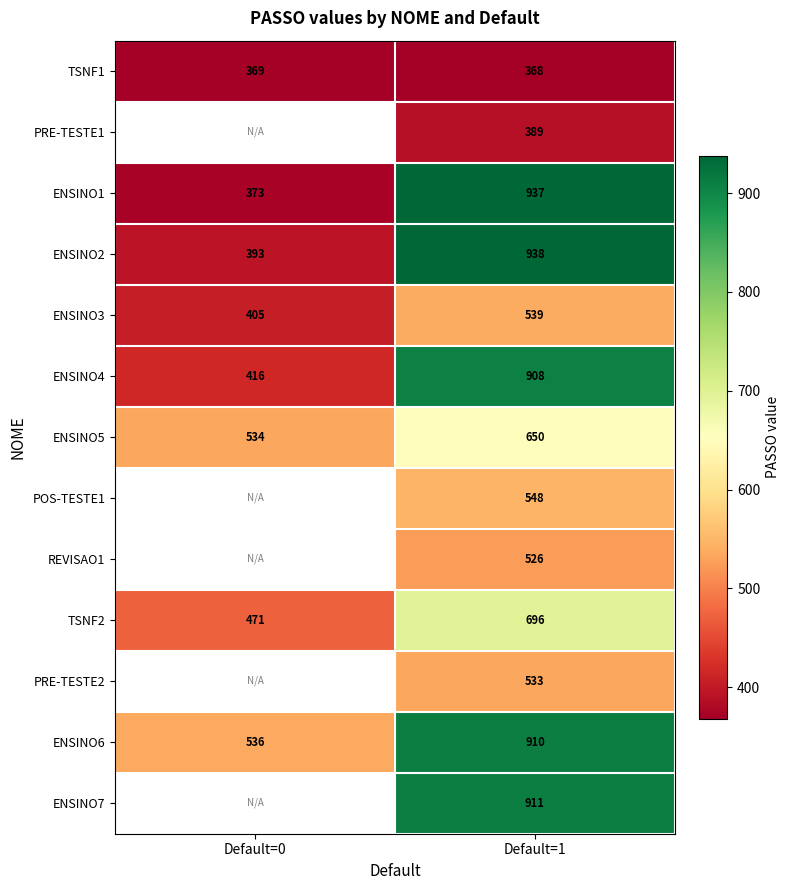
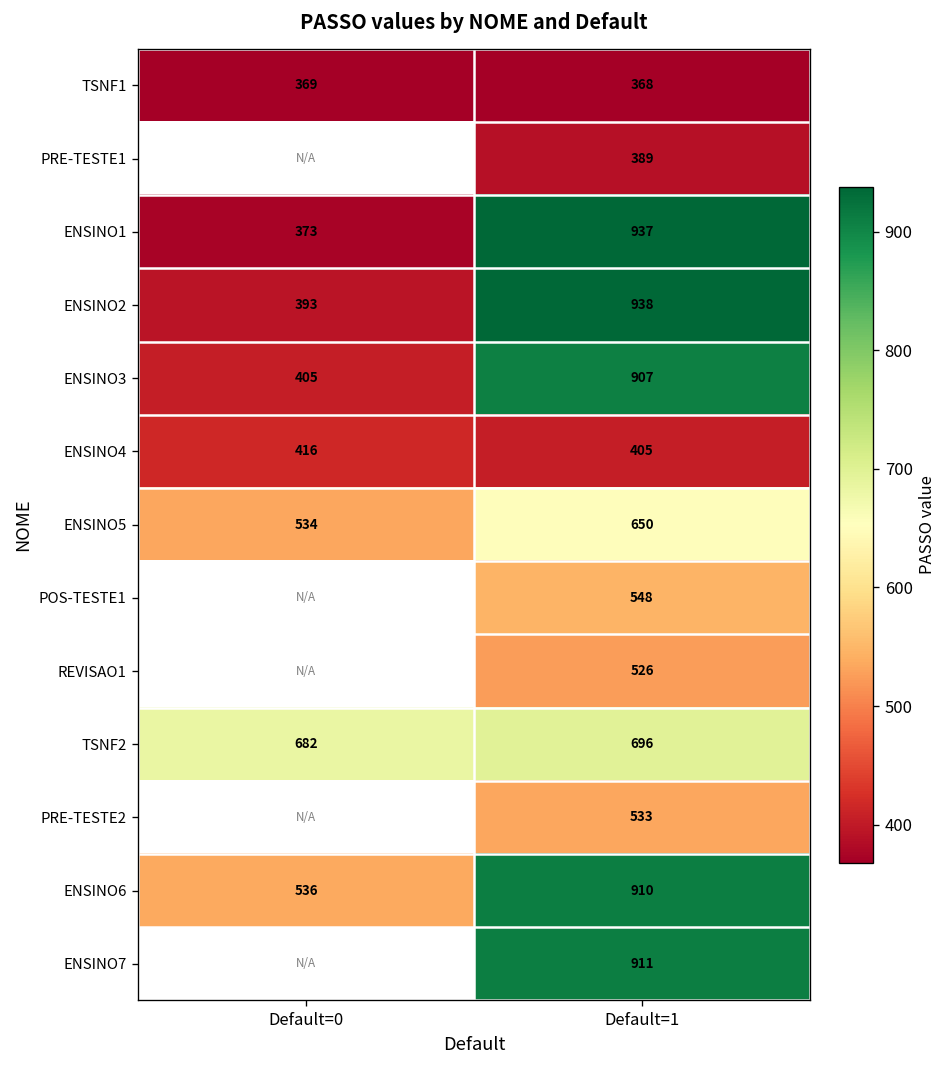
ENSINO3, Default=1: 539 -> 907
ENSINO4, Default=1: 908 -> 405
TSNF2, Default=0: 471 -> 682
